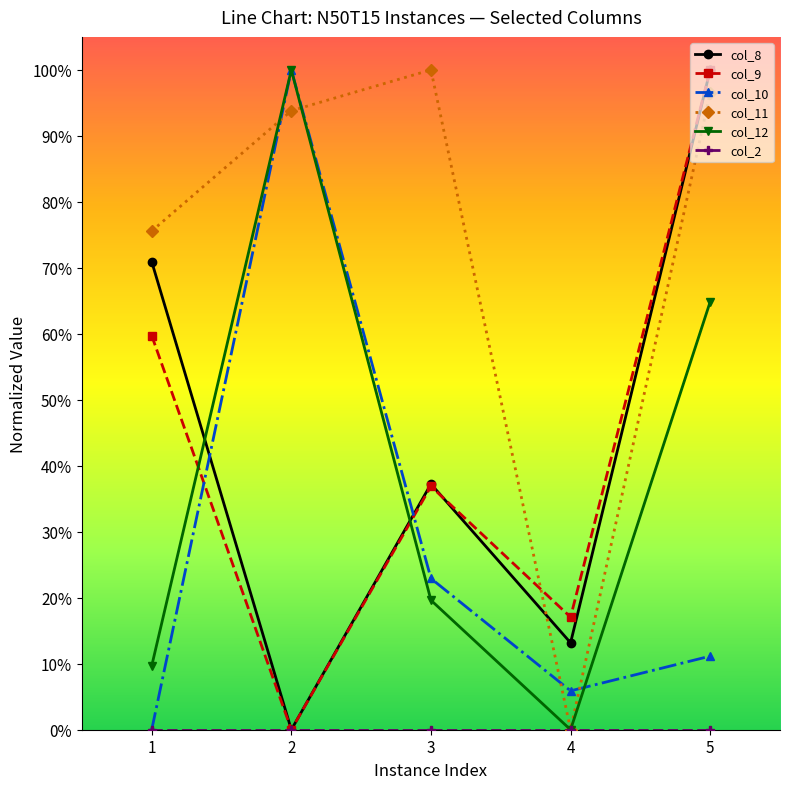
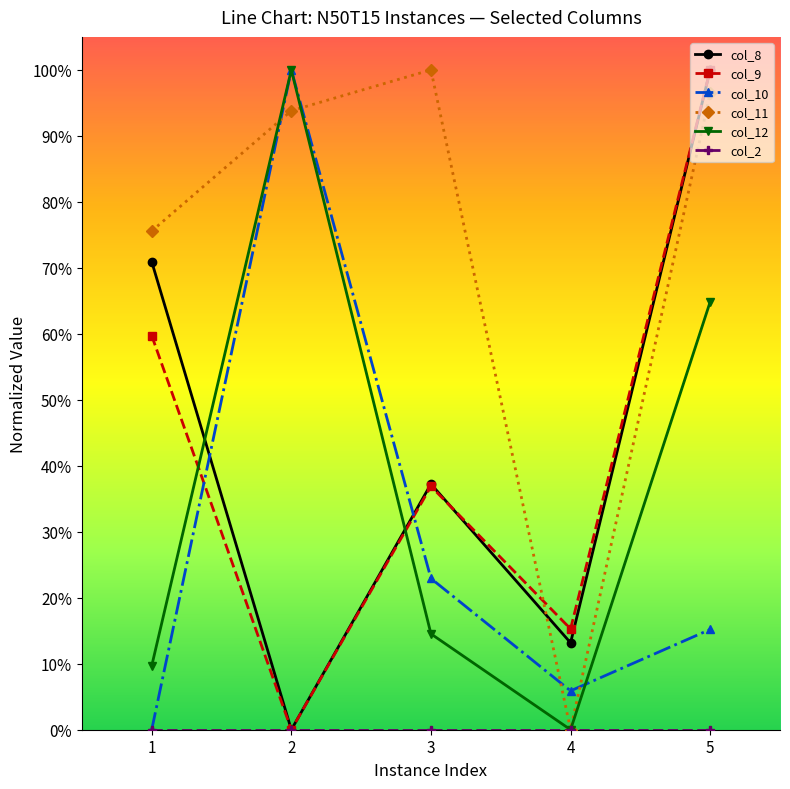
col_12, 3: 20% -> 15%
col_9, 4: 17% -> 15%
col_10, 5: 11% -> 15%
